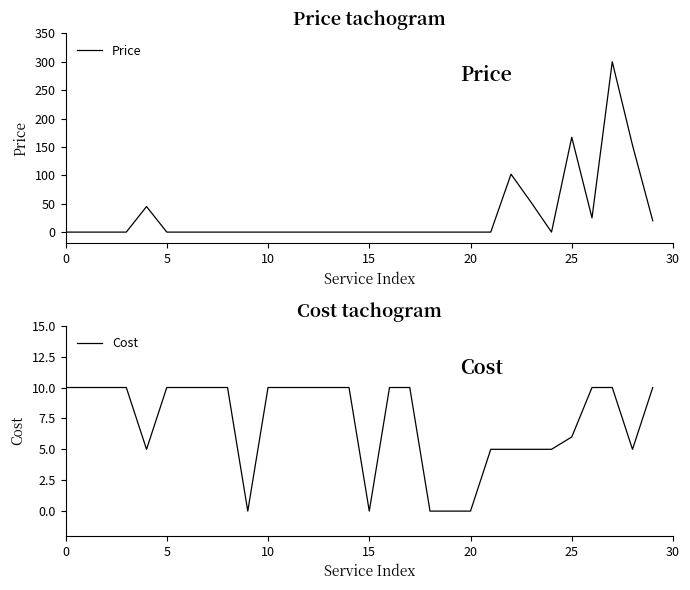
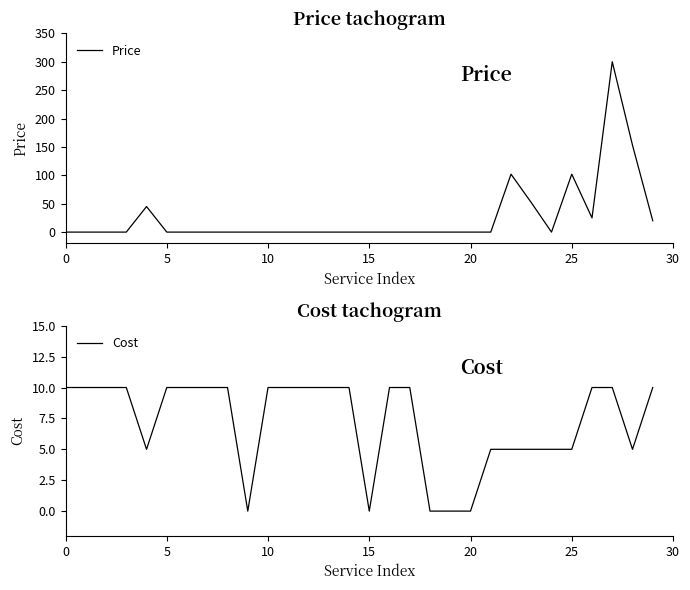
Price tachogram, 25: 170 -> 100
Cost tachogram, 25: 6 -> 5
